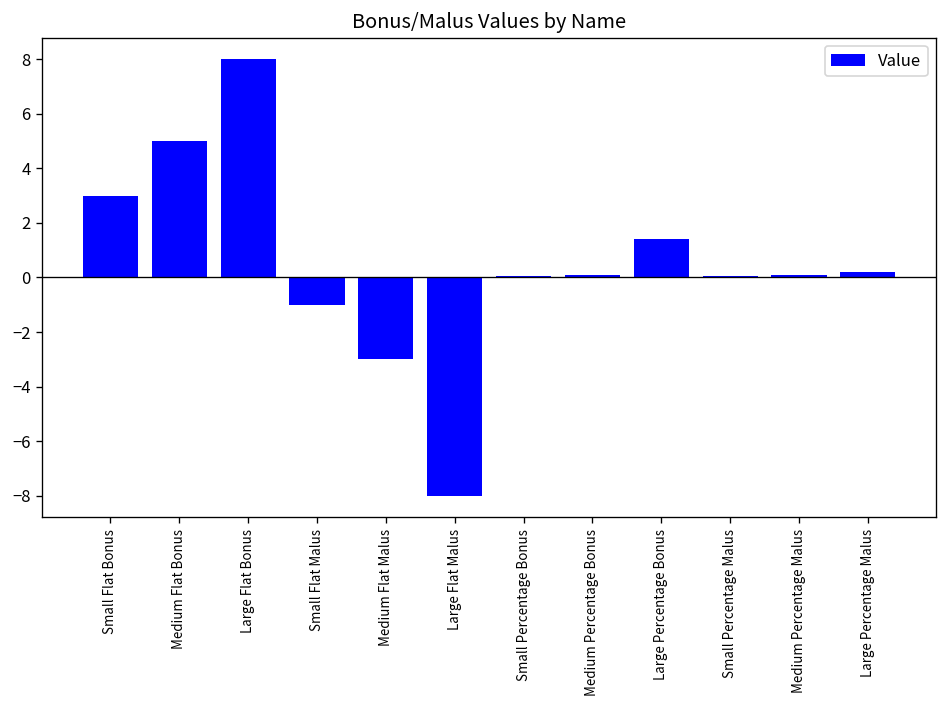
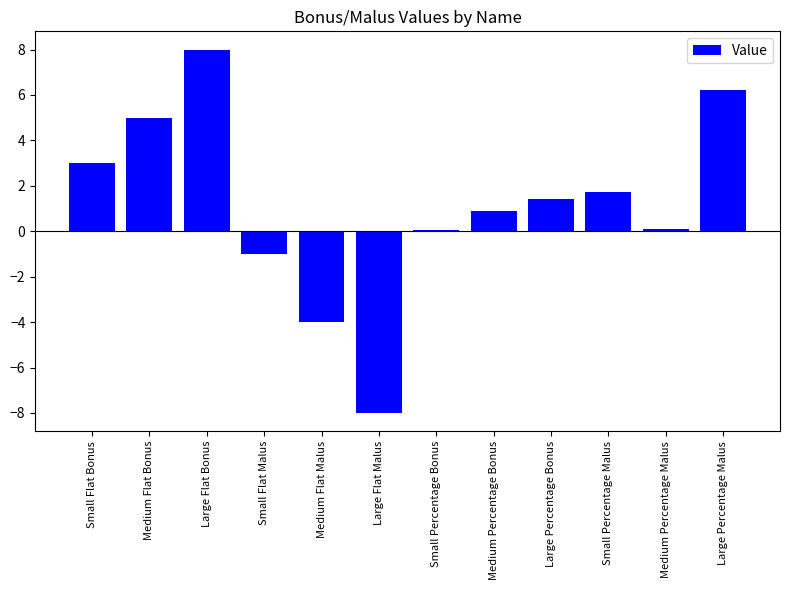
Medium Flat Malus: -3 -> -4
Medium Percentage Bonus: 0.1 -> 0.9
Small Percentage Malus: 0.1 -> 1.7
Large Percentage Malus: 0.2 -> 6.2
